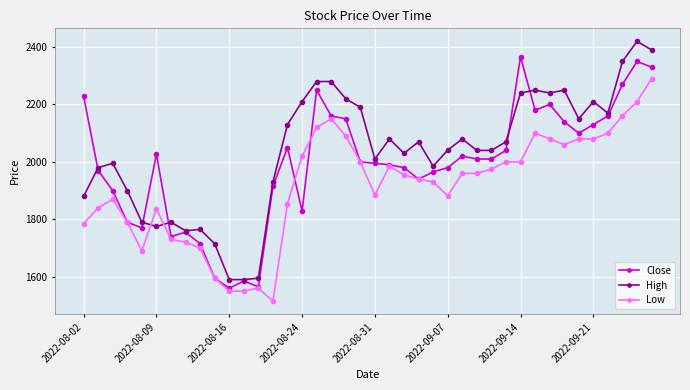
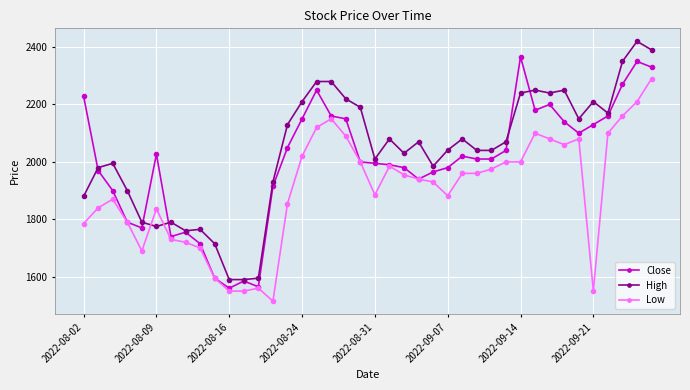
Close, 2022-08-24: 1830 -> 2150
Low, 2022-09-21: 2080 -> 1550
